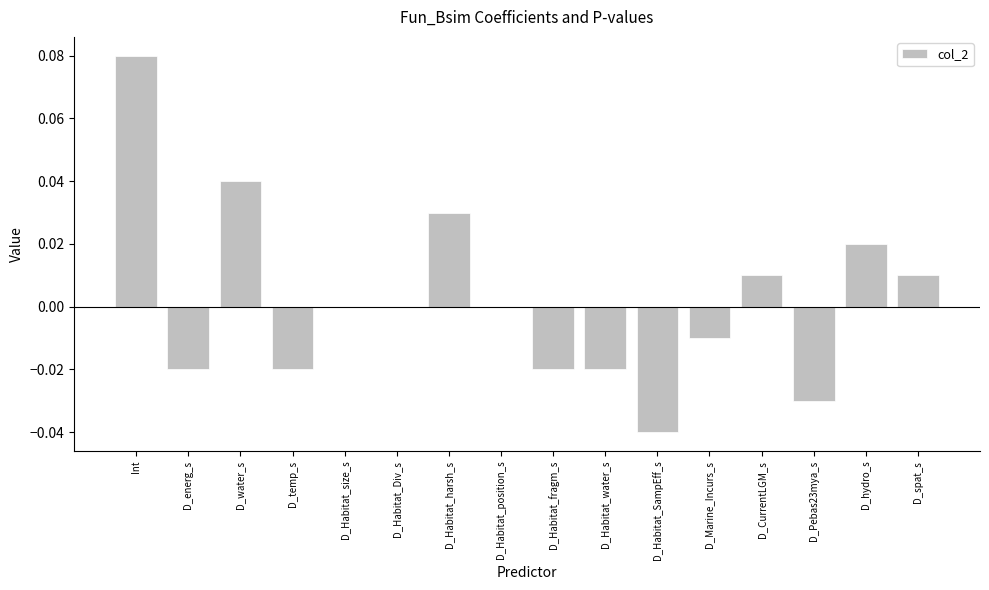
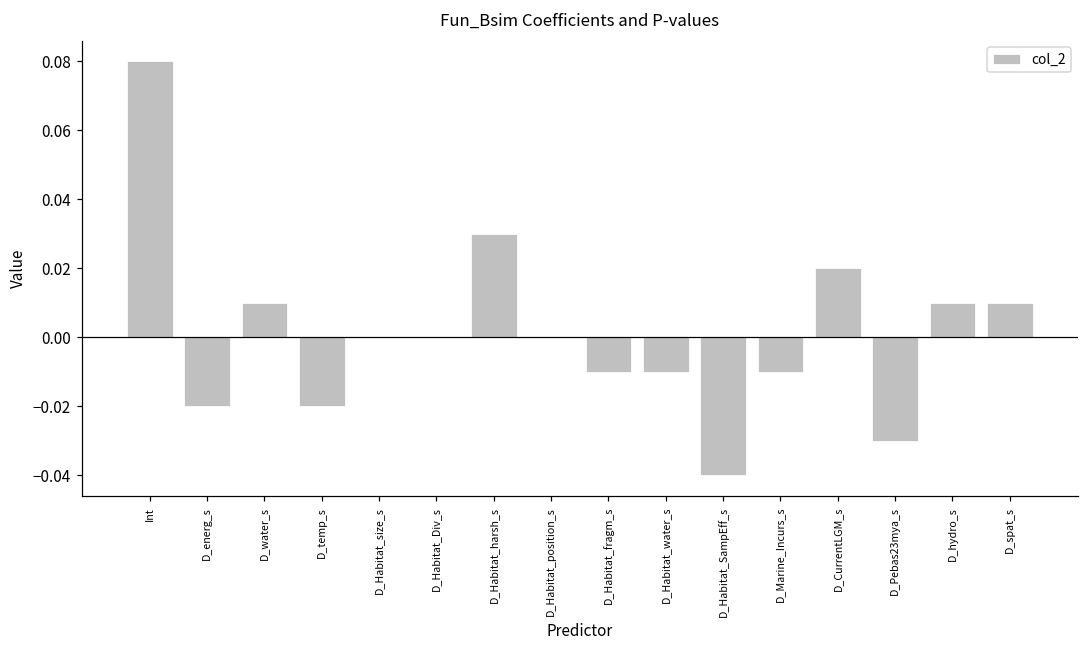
D_water_s: 0.04 -> 0.01
D_Habitat_fragm_s: -0.02 -> -0.01
D_Habitat_water_s: -0.02 -> -0.01
D_CurrentLGM_s: 0.01 -> 0.02
D_hydro_s: 0.02 -> 0.01
